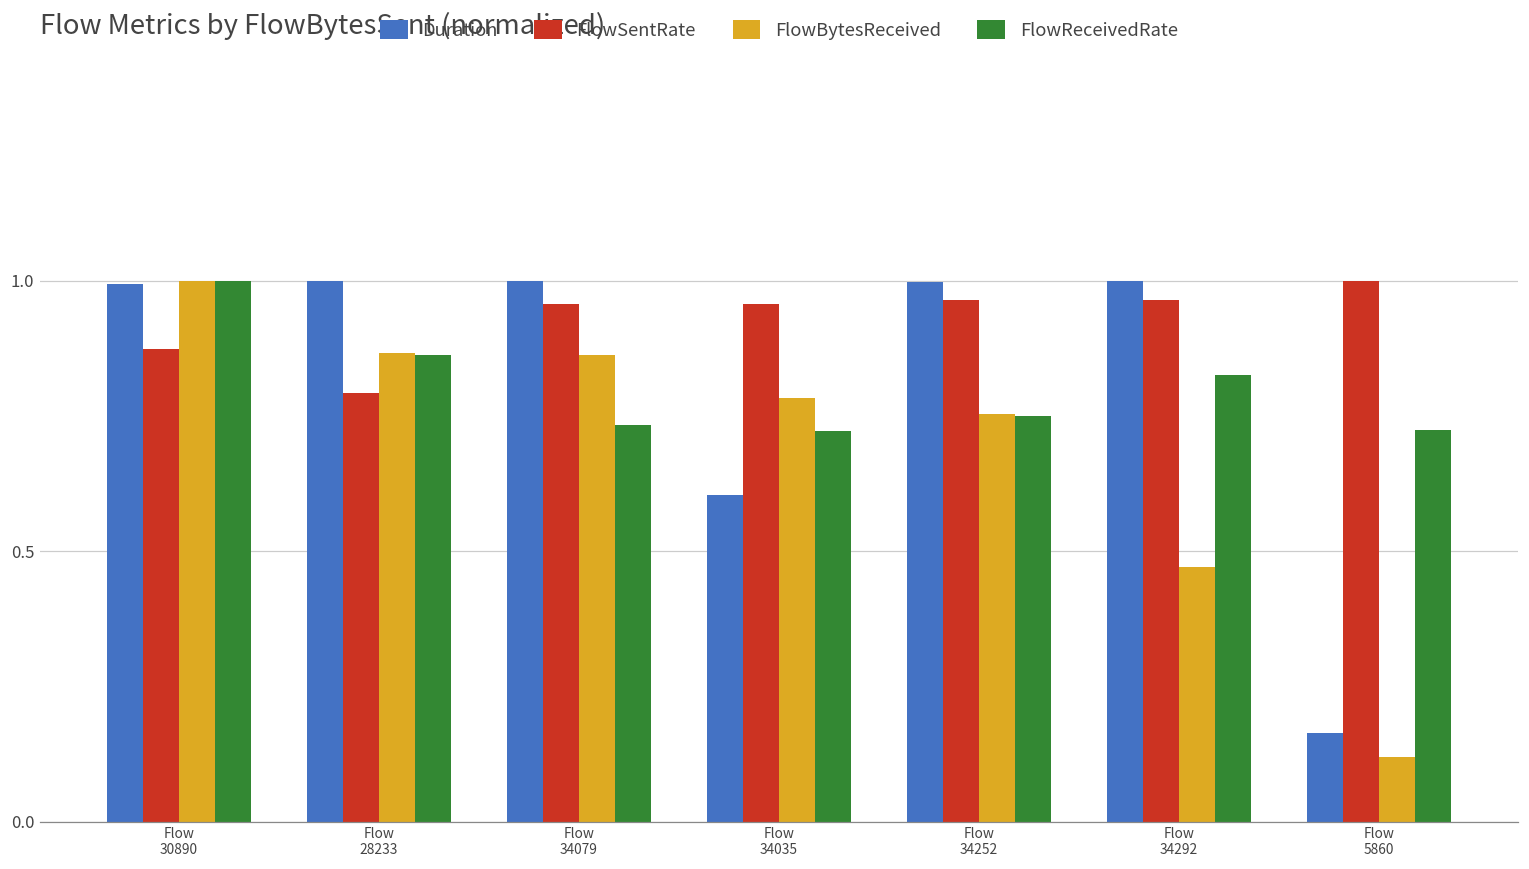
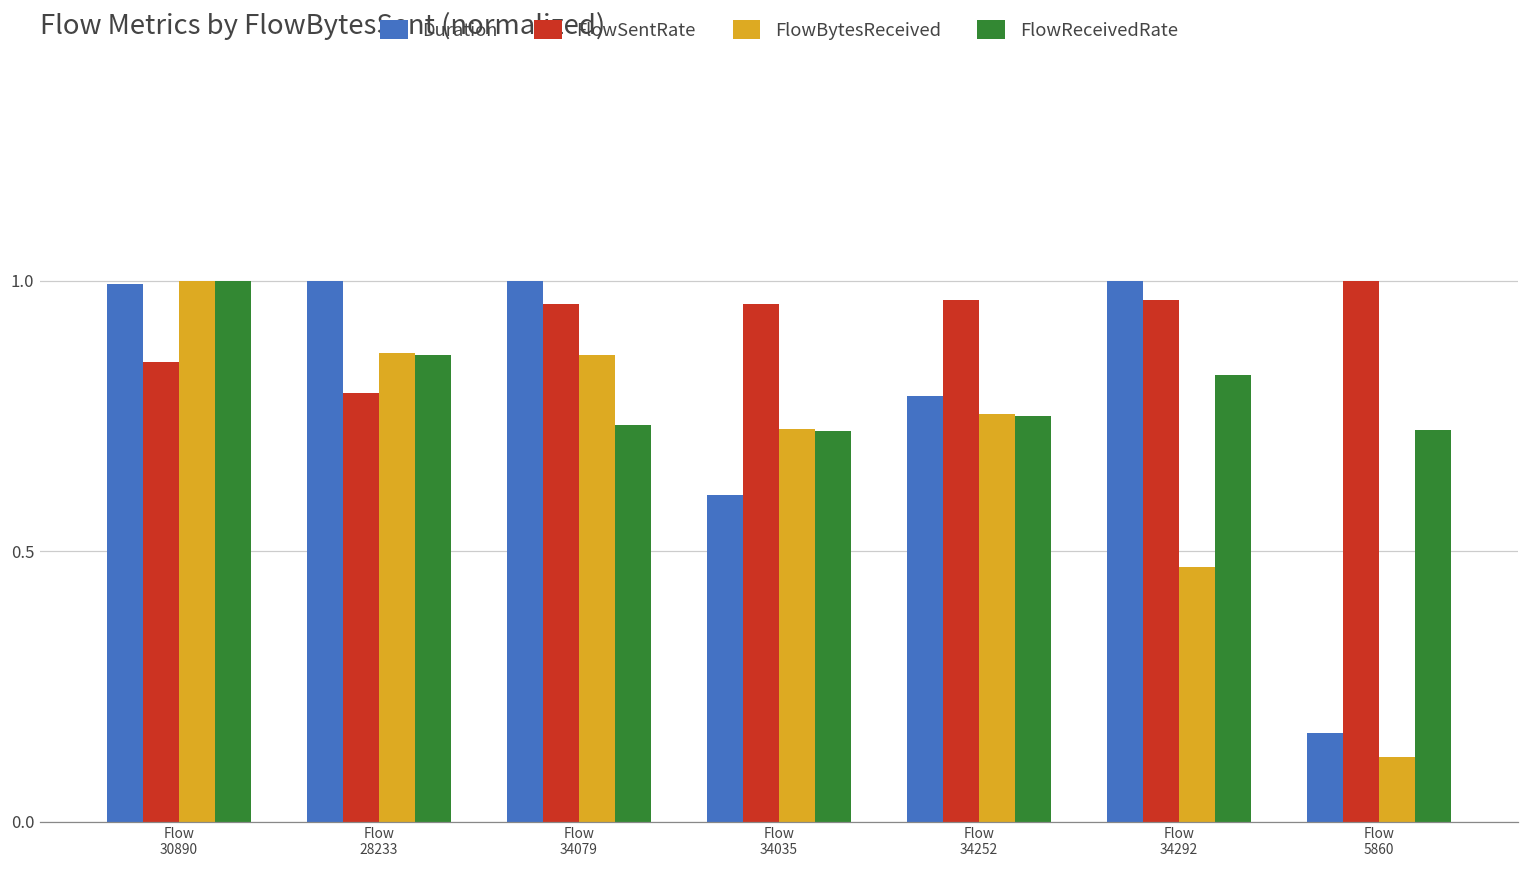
FlowSentRate, Flow 30890: 0.87 -> 0.85
FlowBytesReceived, Flow 34035: 0.78 -> 0.73
Duration, Flow 34252: 1.00 -> 0.79
